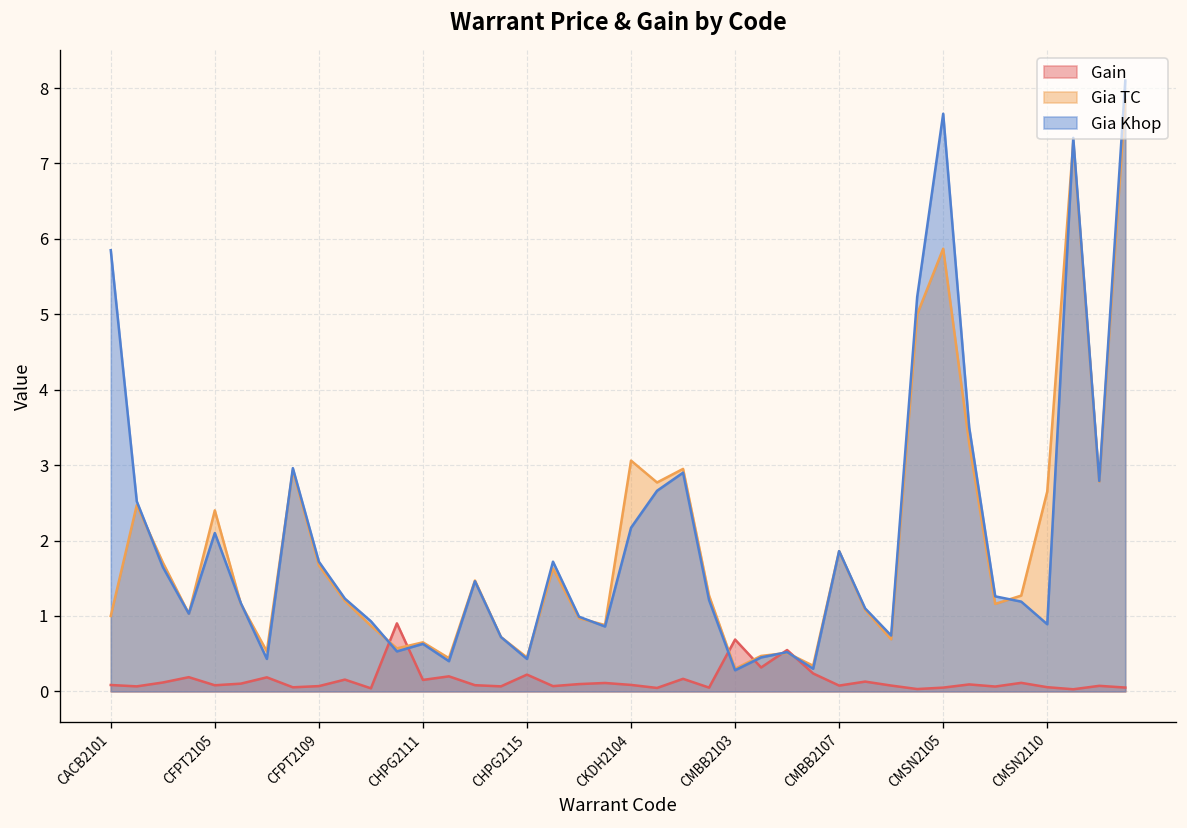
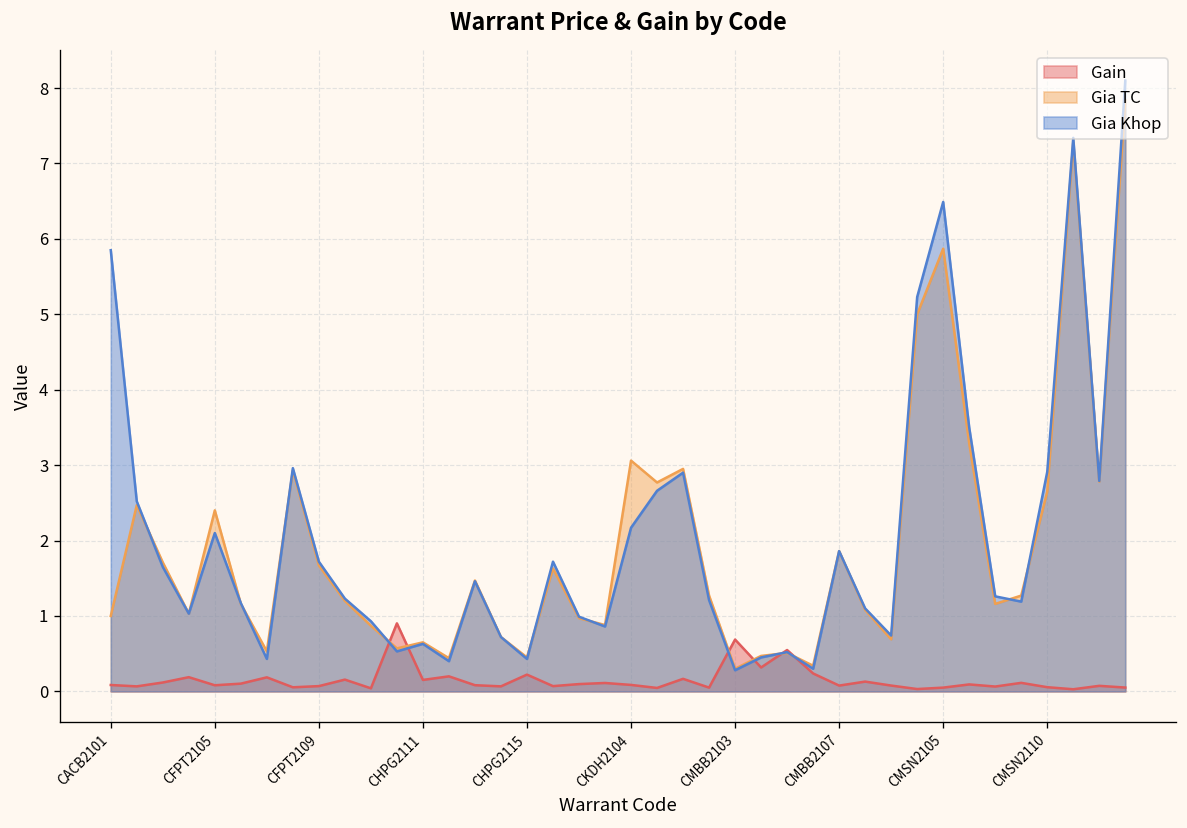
Gia Khop, CMSN2105: 7.7 -> 6.5
Gia Khop, CMSN2110: 0.9 -> 2.9
